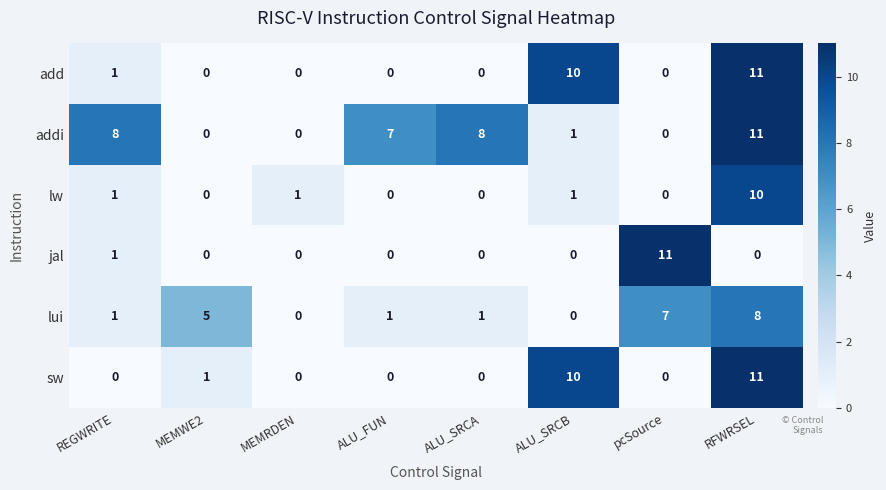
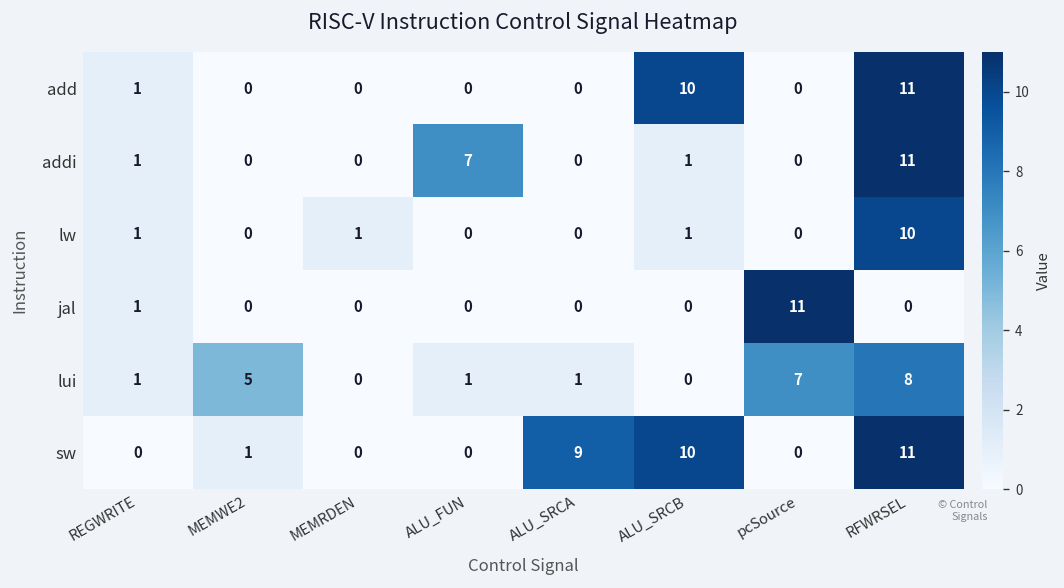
addi, REGWRITE: 8 -> 1
addi, ALU_SRCA: 8 -> 0
sw, ALU_SRCA: 0 -> 9
